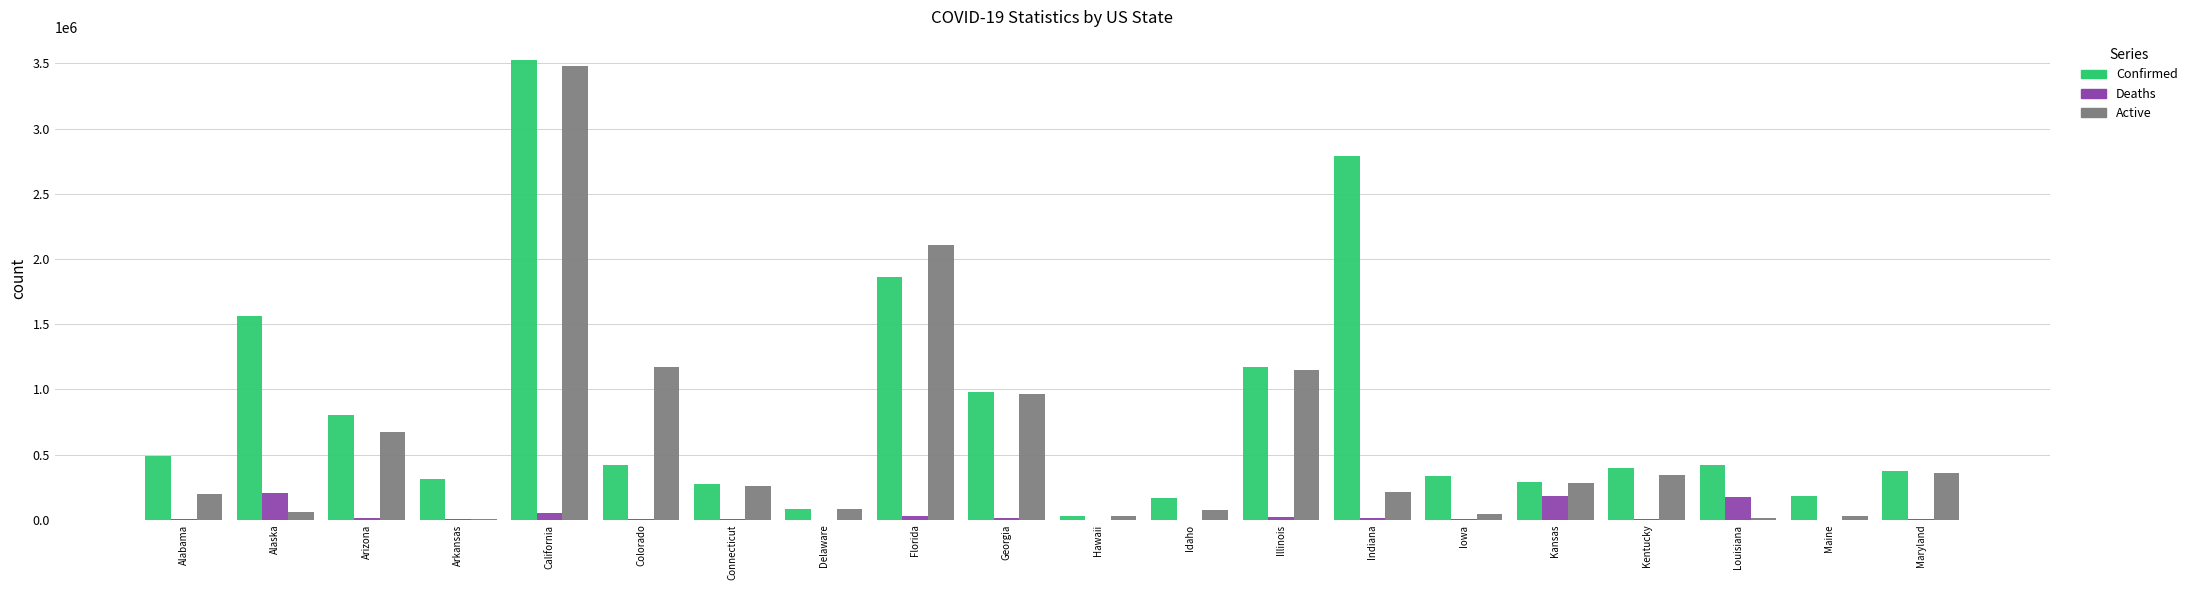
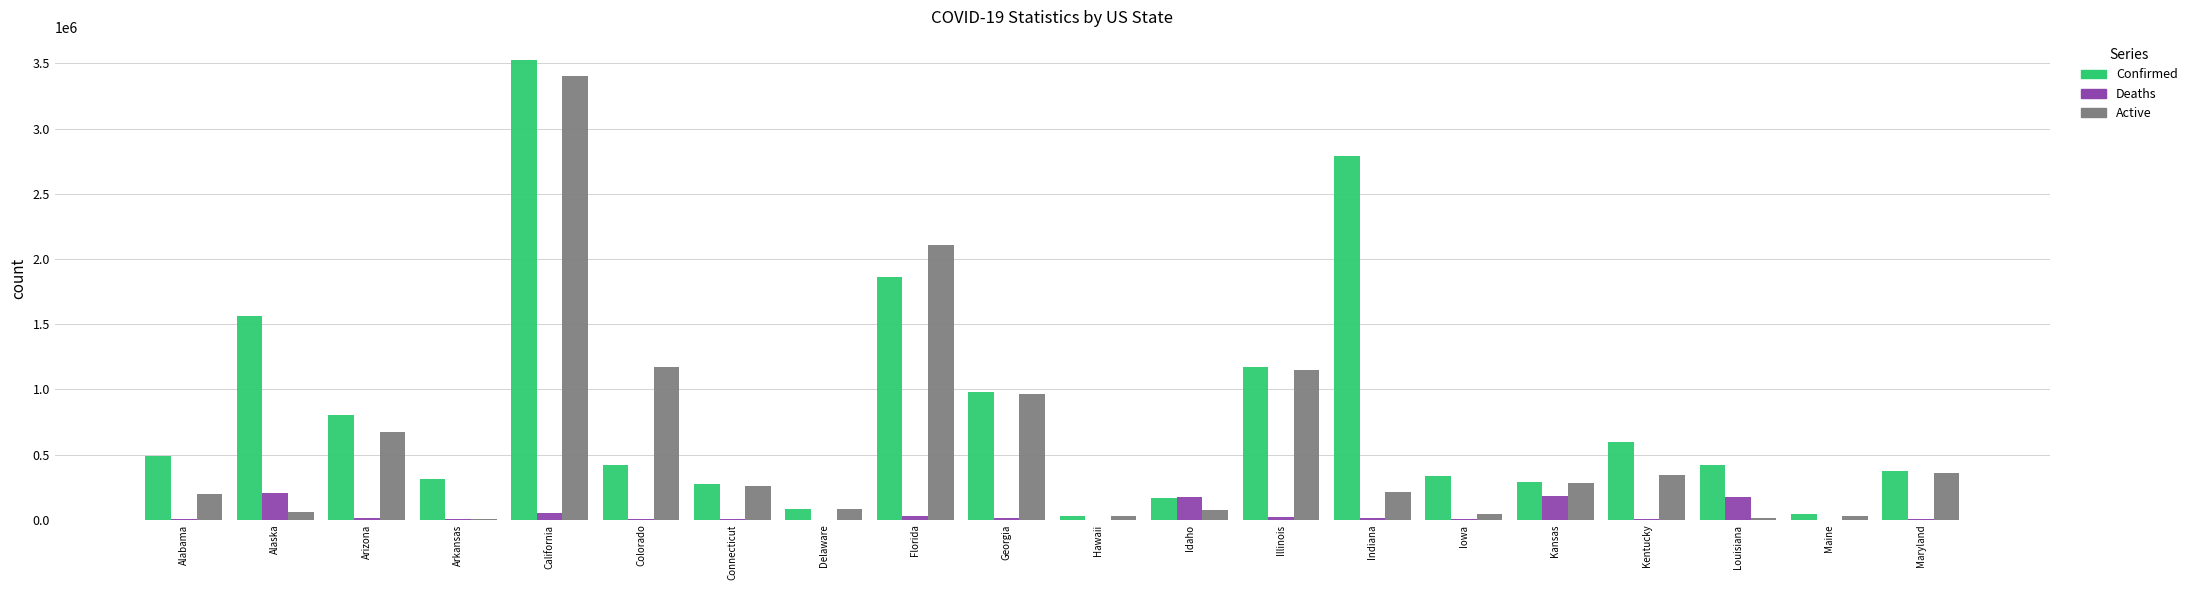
Active, California: 3480000 -> 3410000
Deaths, Idaho: 0 -> 170000
Confirmed, Kentucky: 400000 -> 600000
Confirmed, Maine: 180000 -> 40000
